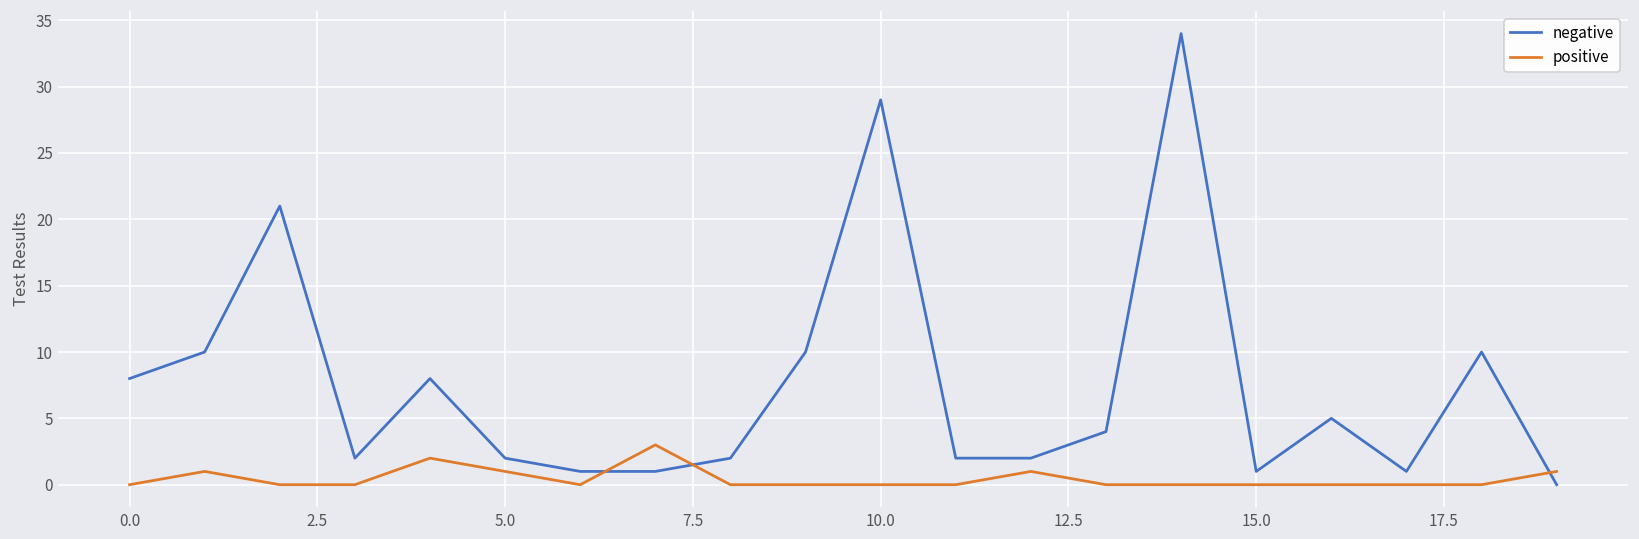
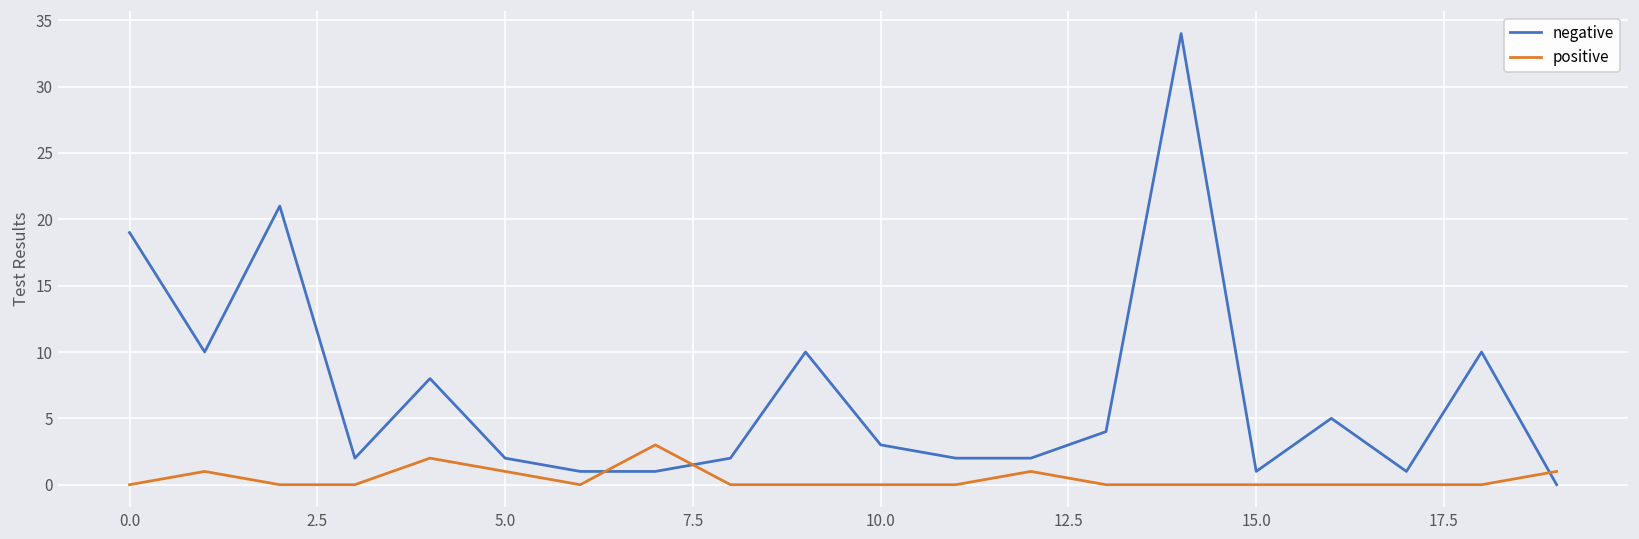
negative, 0.0: 8 -> 19
negative, 10.0: 29 -> 3
